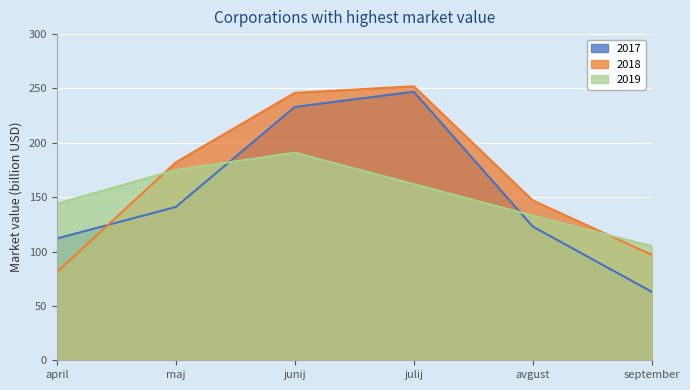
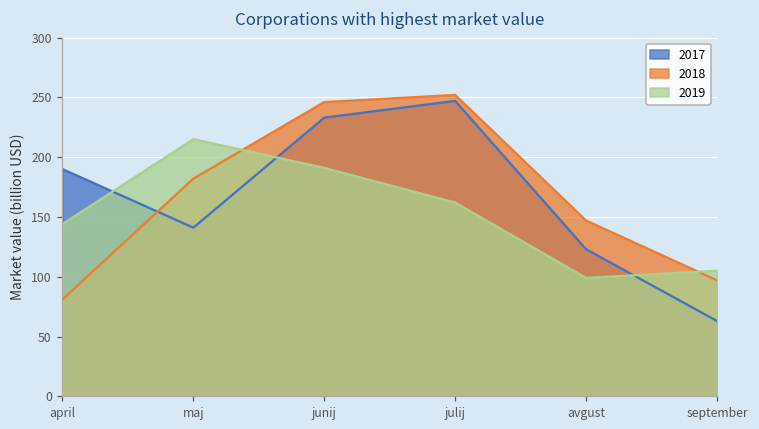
2017, april: 112 -> 190
2019, maj: 175 -> 215
2019, avgust: 133 -> 99
